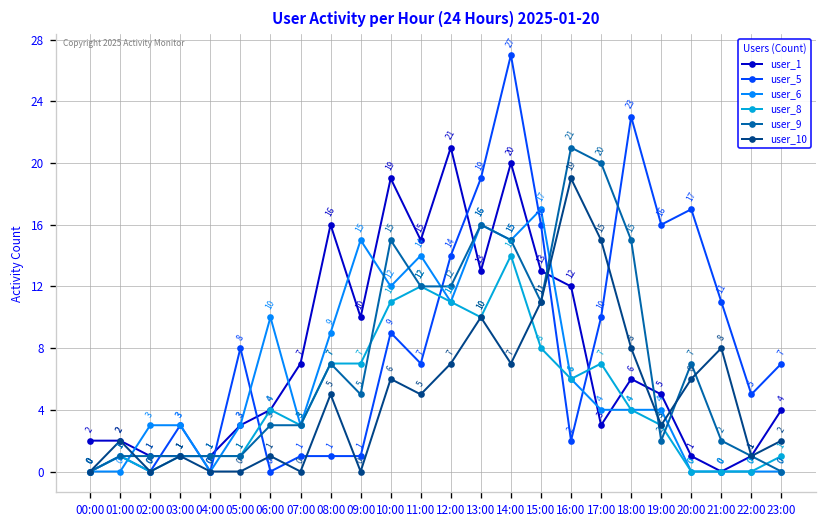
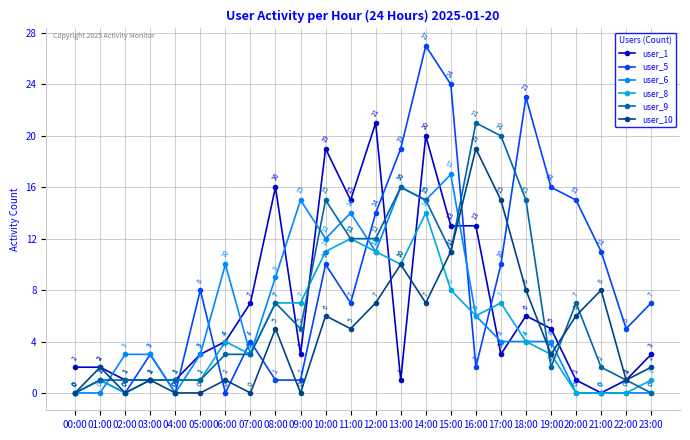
user_5, 07:00: 1 -> 4
user_1, 09:00: 10 -> 3
user_5, 10:00: 9 -> 10
user_1, 13:00: 13 -> 1
user_5, 15:00: 16 -> 24
user_1, 16:00: 12 -> 13
user_5, 20:00: 17 -> 15
user_1, 23:00: 4 -> 3
